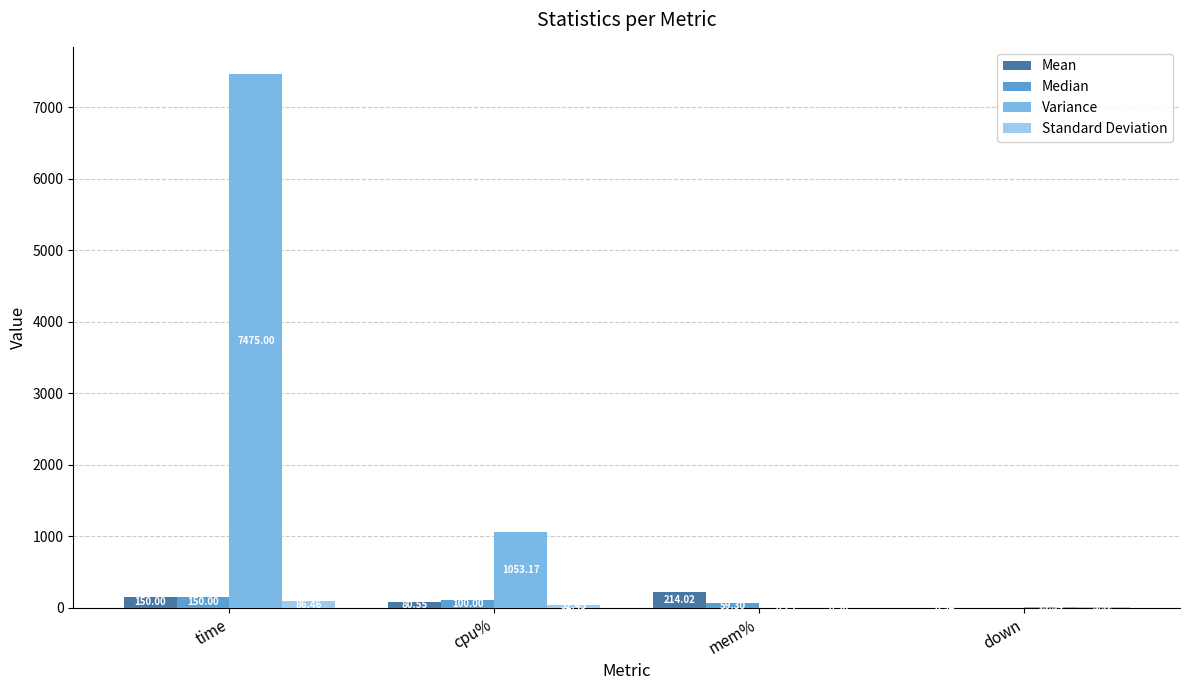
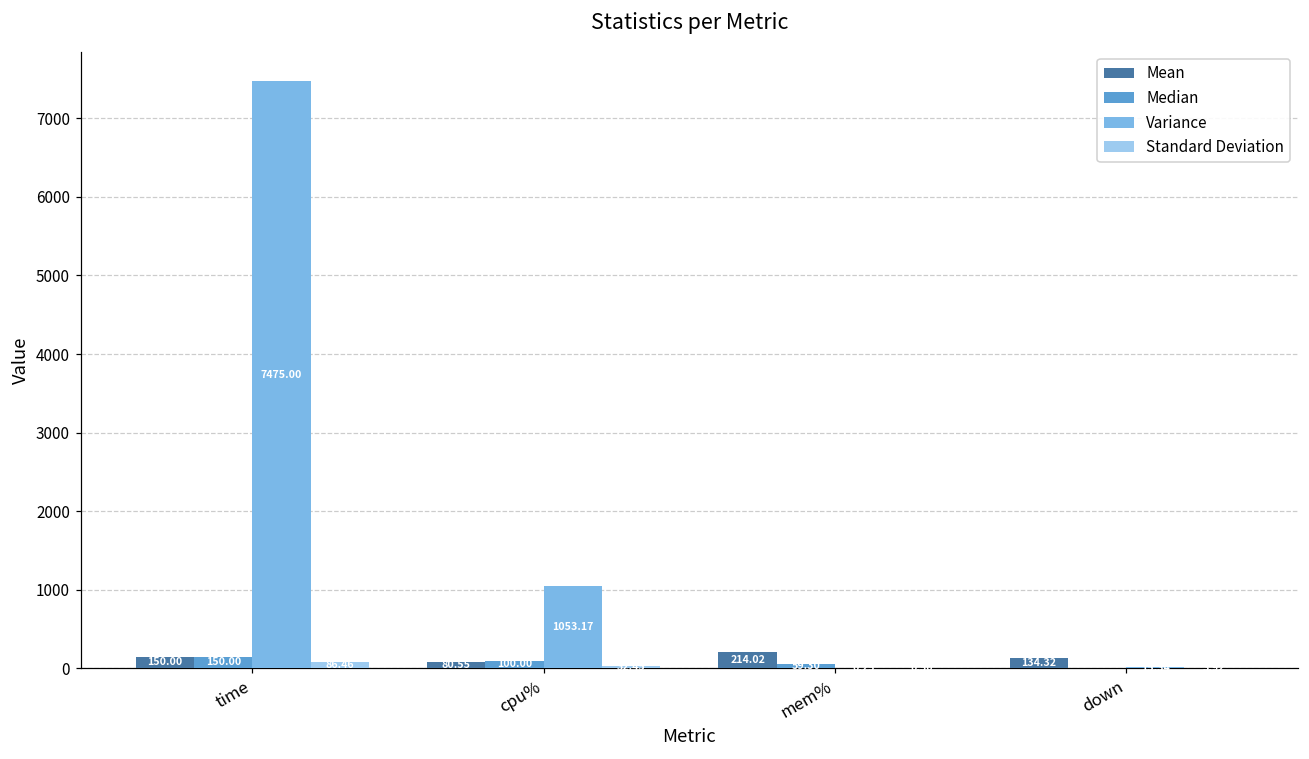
Mean, down: 0 -> 100
